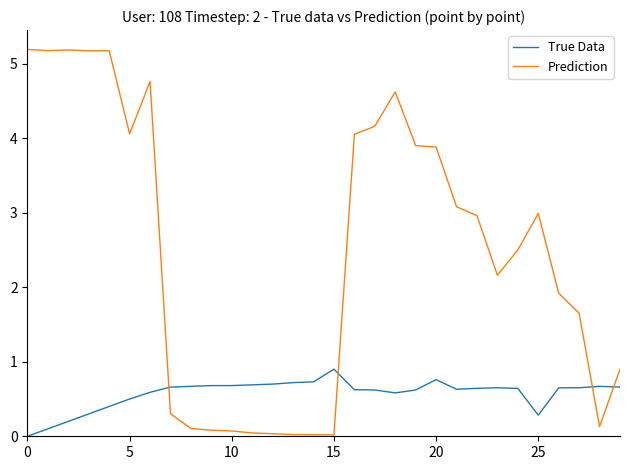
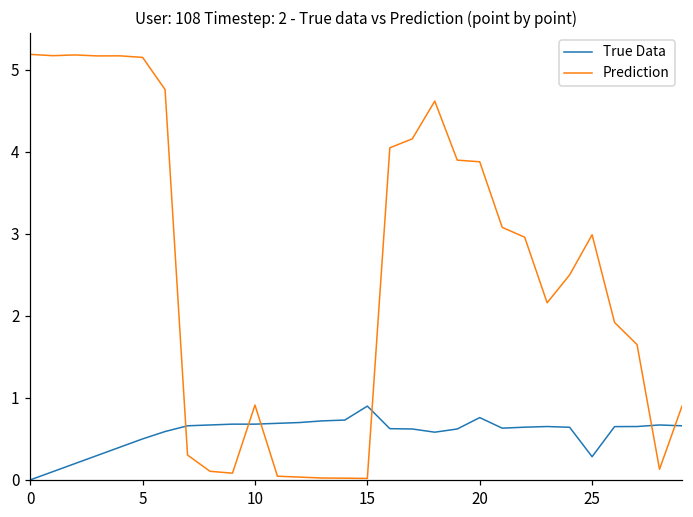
Prediction, 5: 4.1 -> 5.2
Prediction, 10: 0.1 -> 0.9
